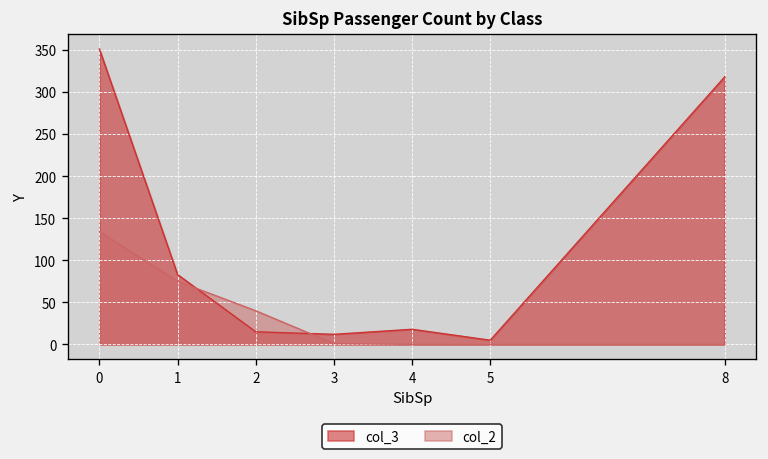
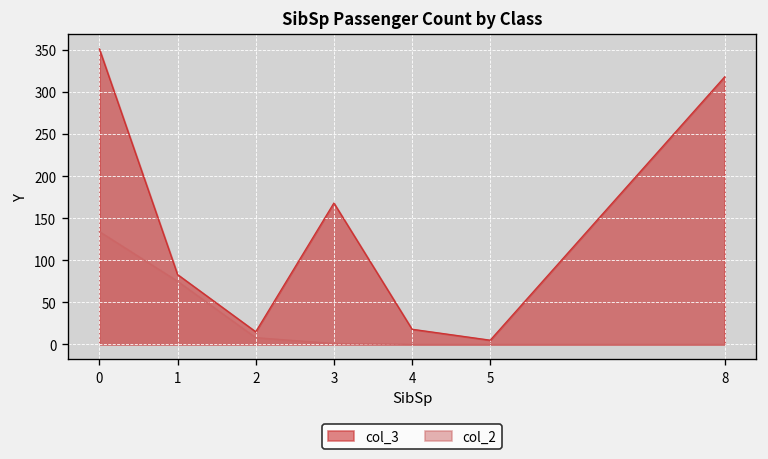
col_2, 2: 40 -> 10
col_3, 3: 10 -> 170
